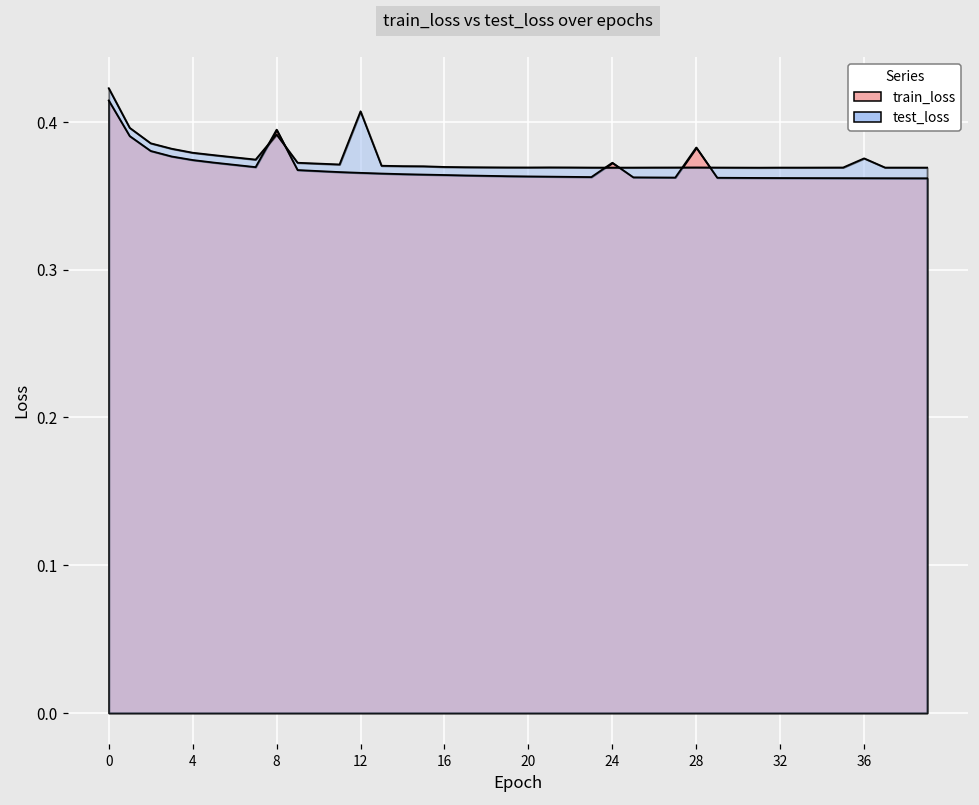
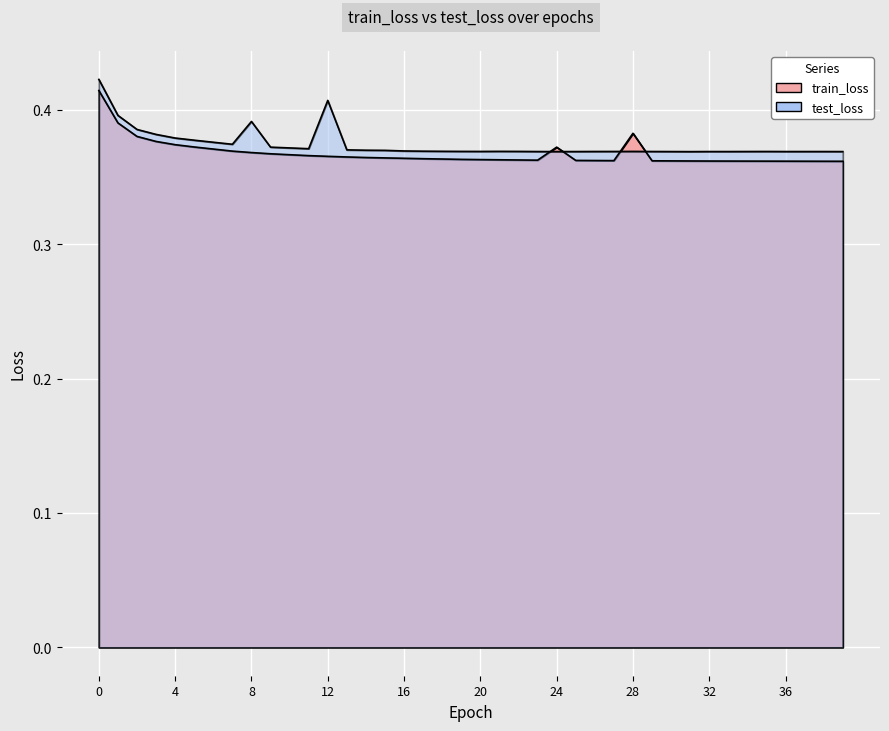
train_loss, 8: 0.395 -> 0.368
test_loss, 36: 0.375 -> 0.369
